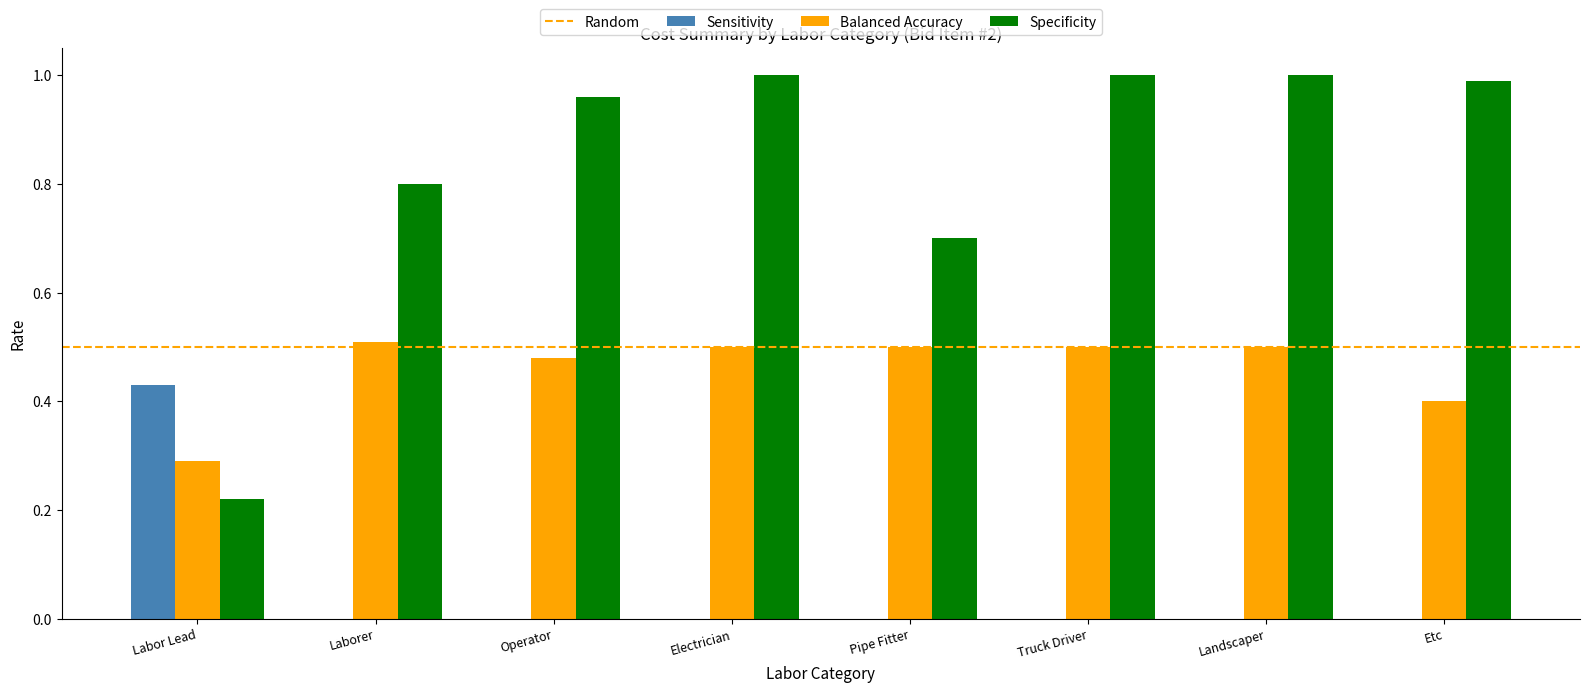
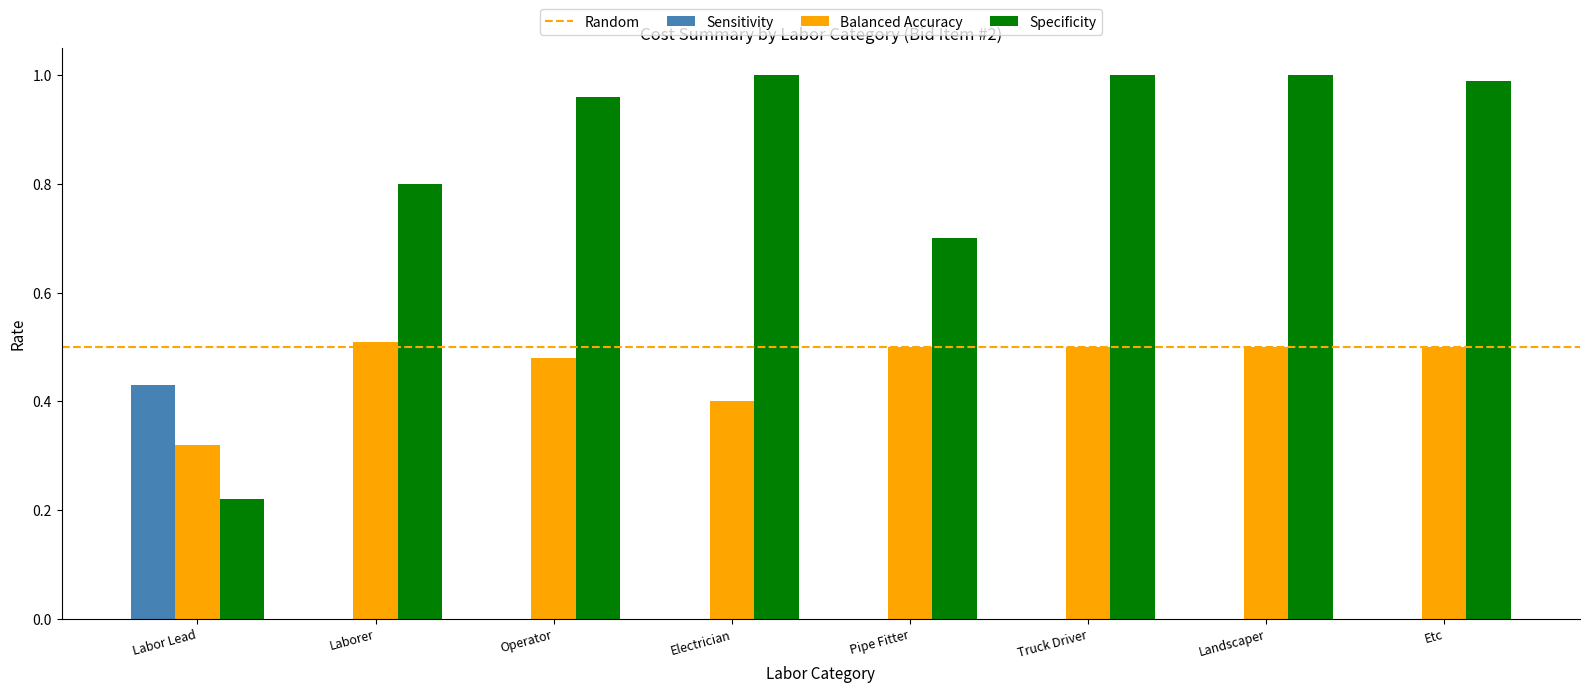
Balanced Accuracy, Labor Lead: 0.29 -> 0.32
Balanced Accuracy, Electrician: 0.5 -> 0.4
Balanced Accuracy, Etc: 0.4 -> 0.5
